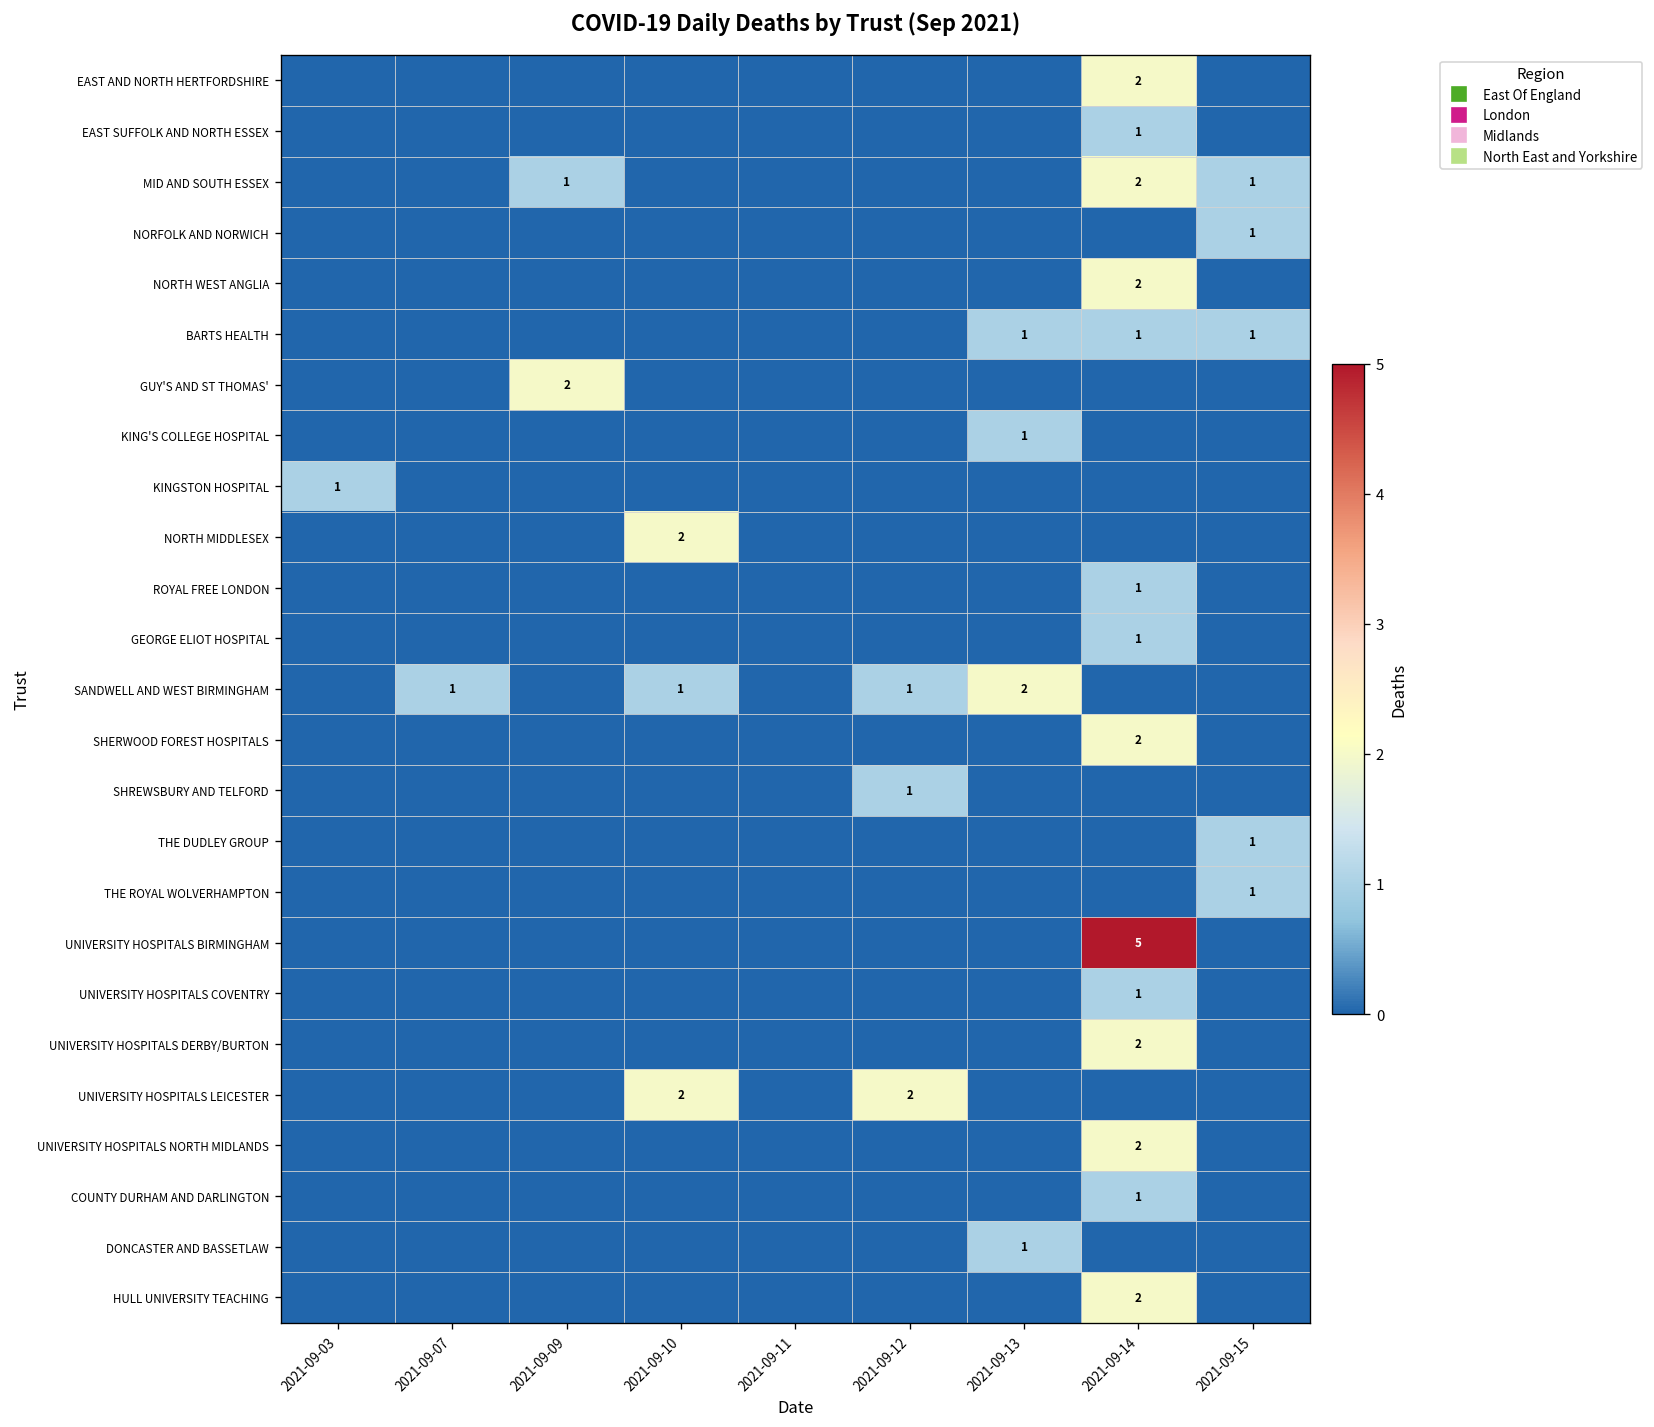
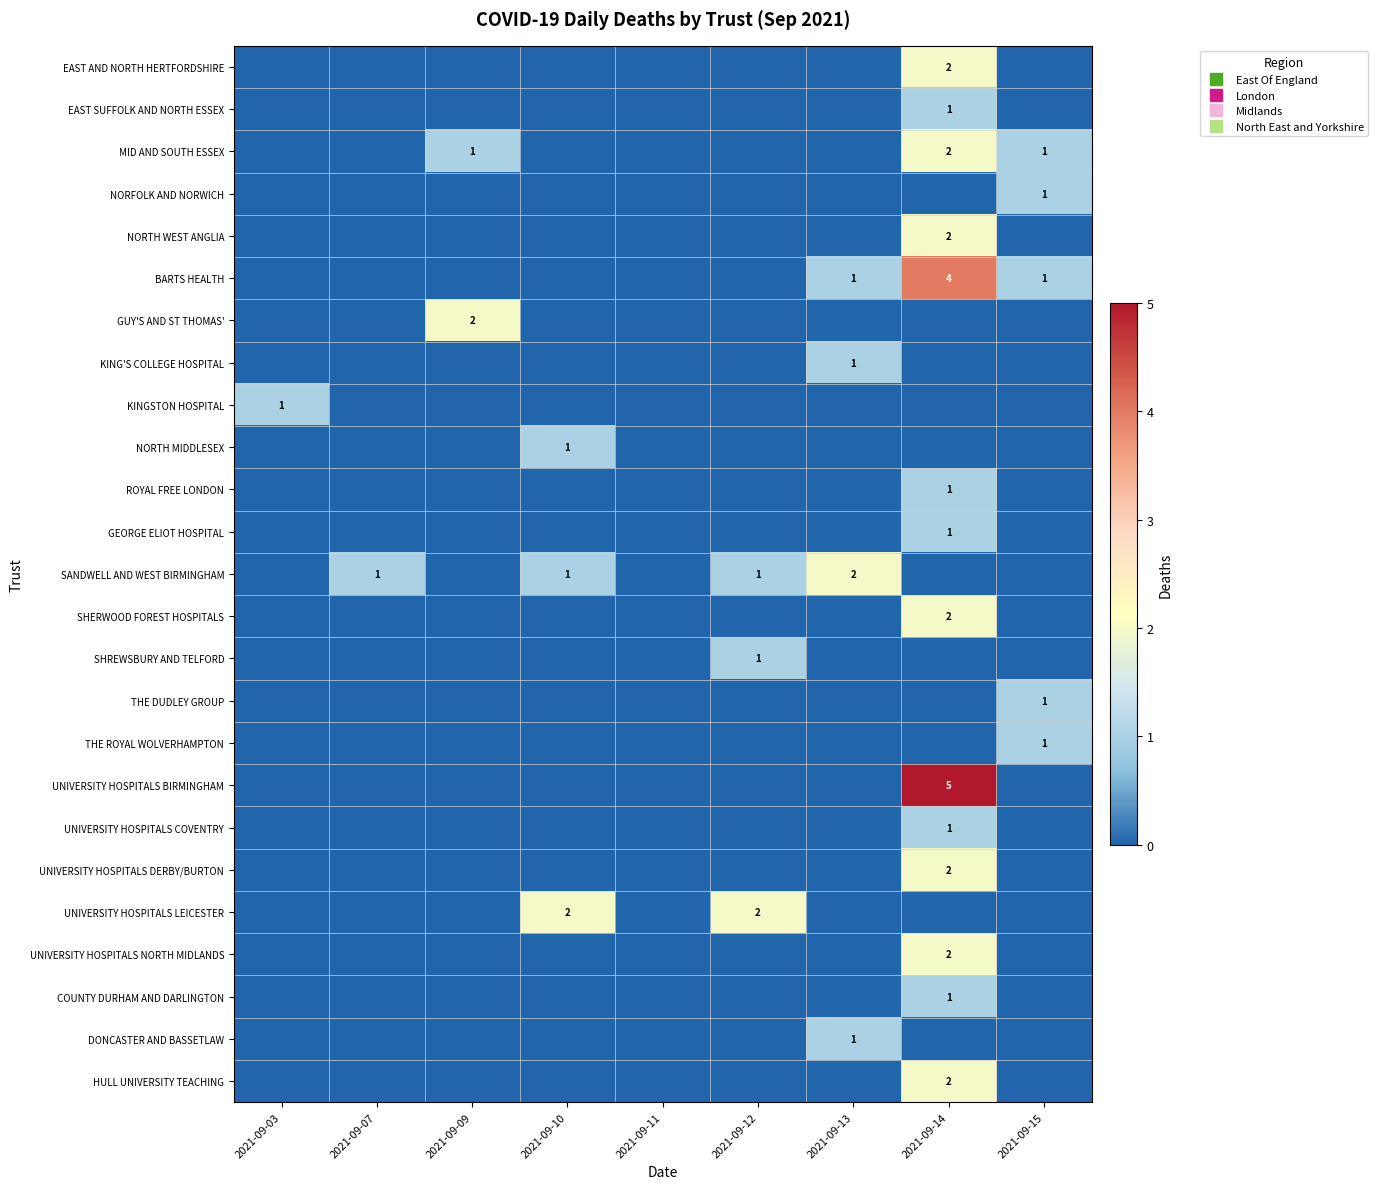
BARTS HEALTH, 2021-09-14: 1 -> 4
NORTH MIDDLESEX, 2021-09-10: 2 -> 1
